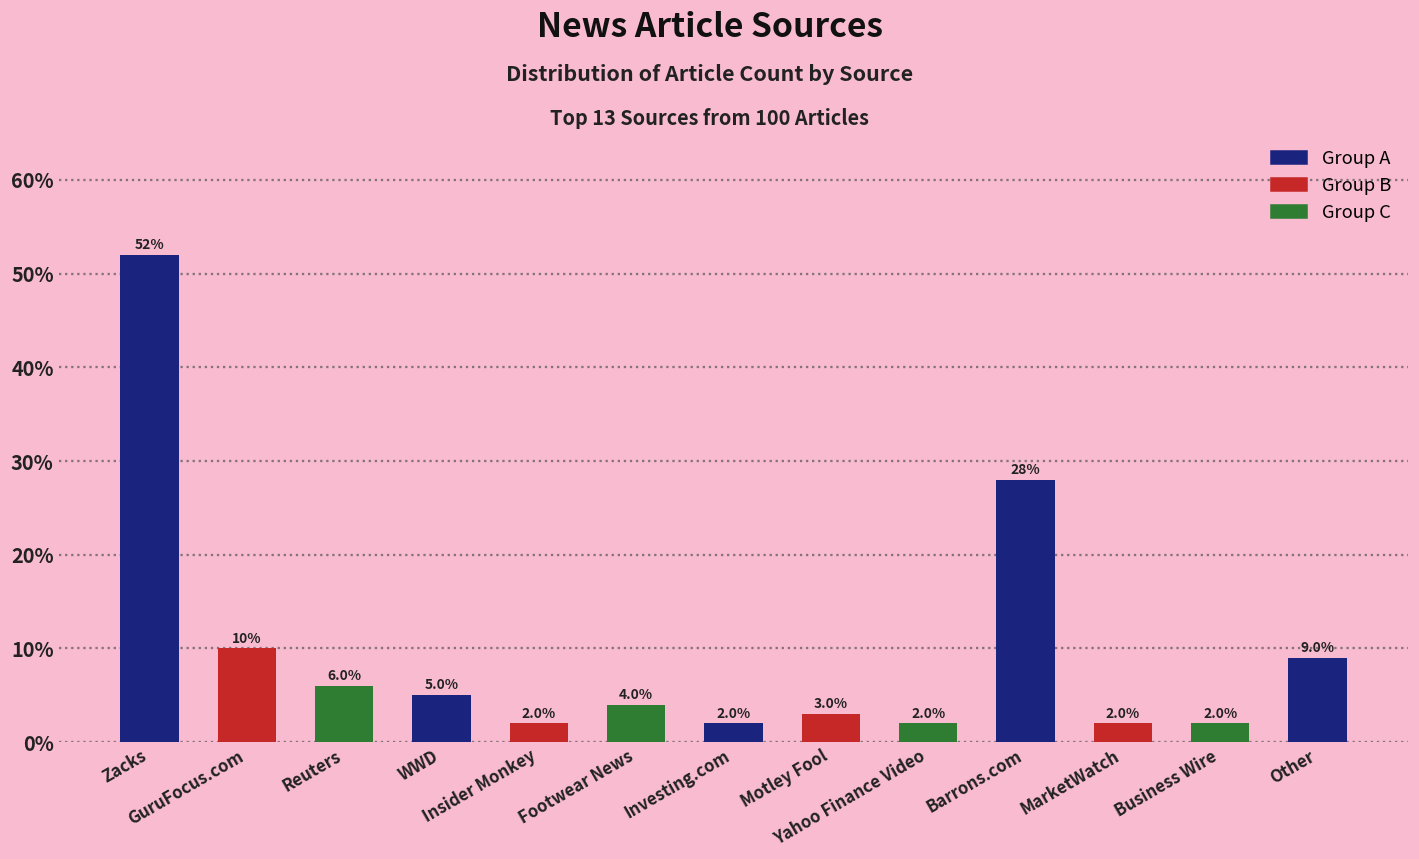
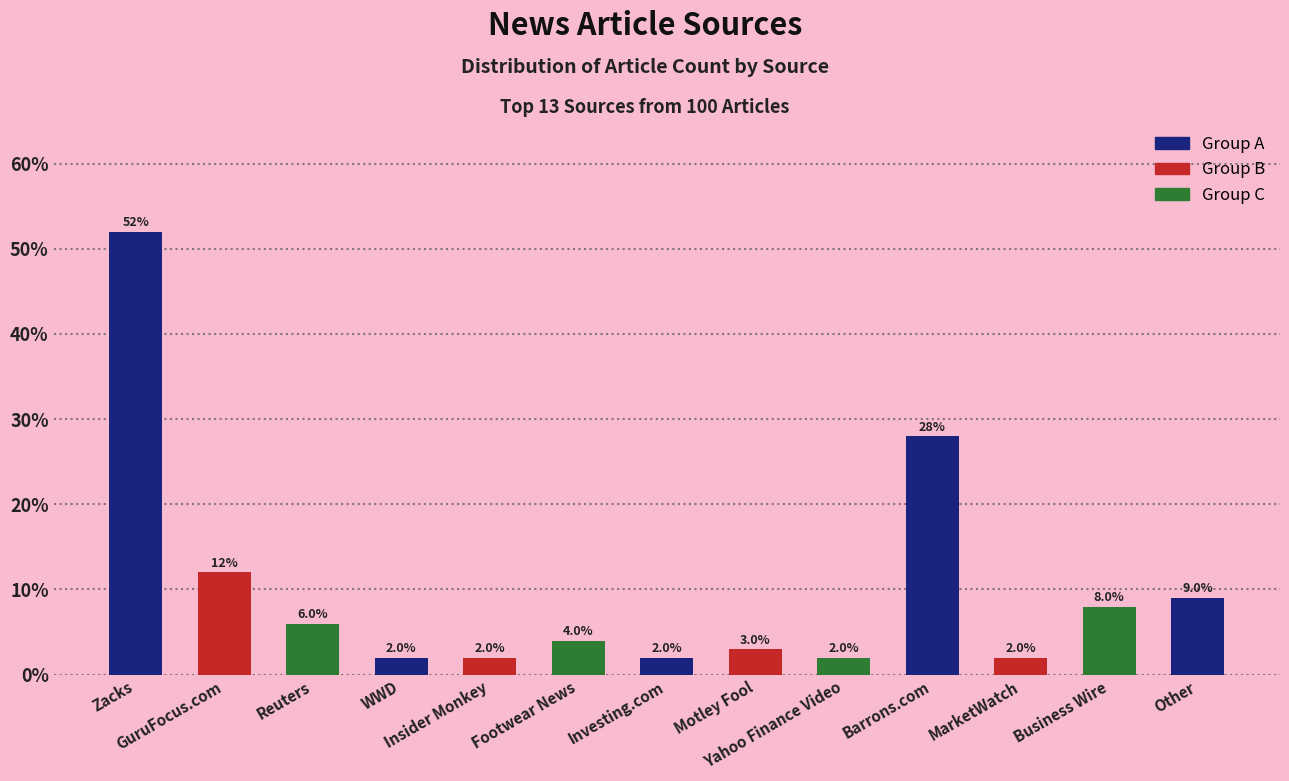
GuruFocus.com: 10% -> 12%
WWD: 5.0% -> 2.0%
Business Wire: 2.0% -> 8.0%
